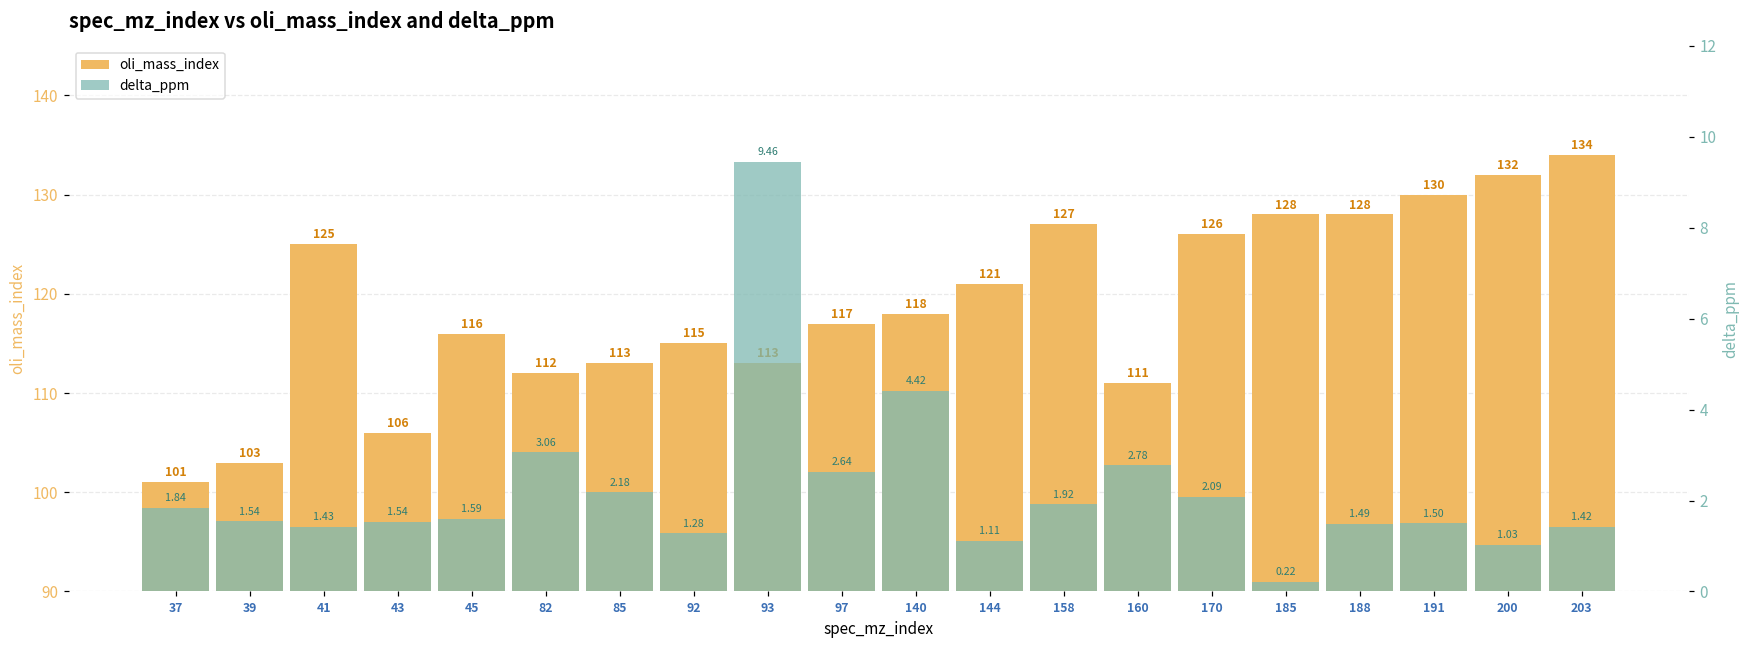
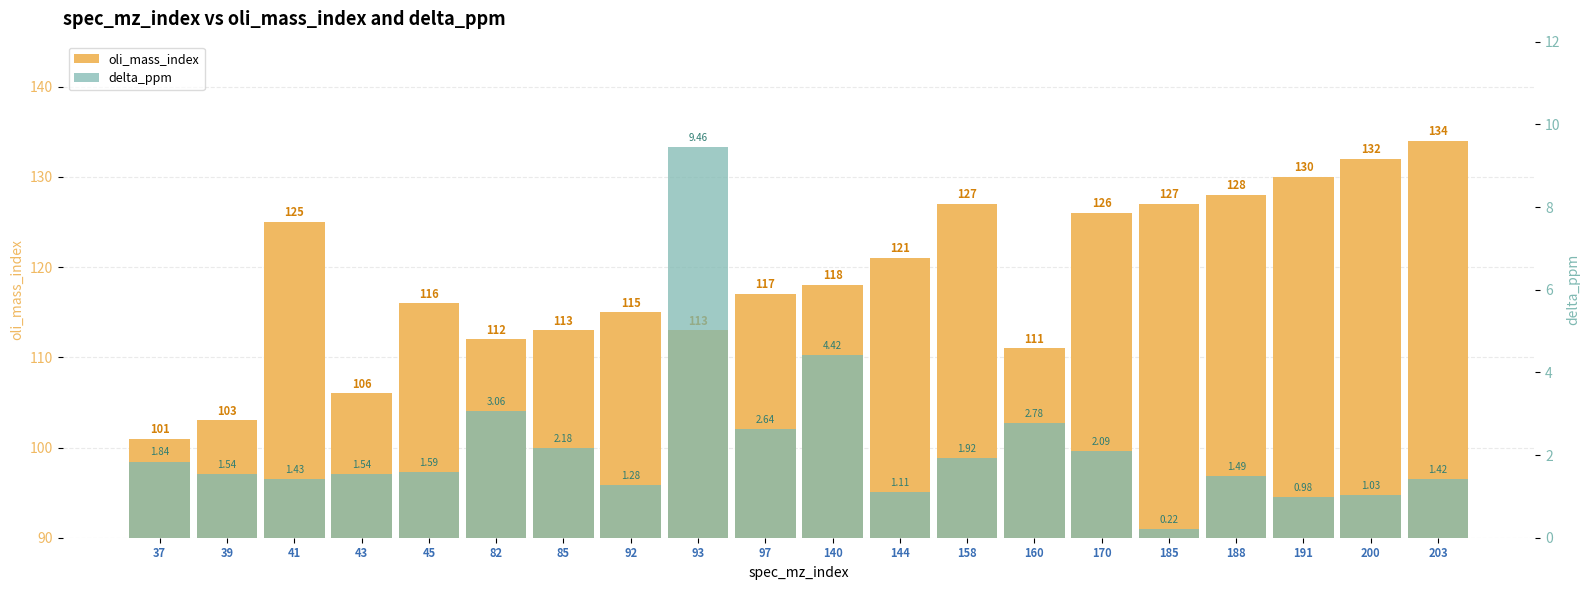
oli_mass_index, 185: 128 -> 127
delta_ppm, 191: 1.50 -> 0.98
